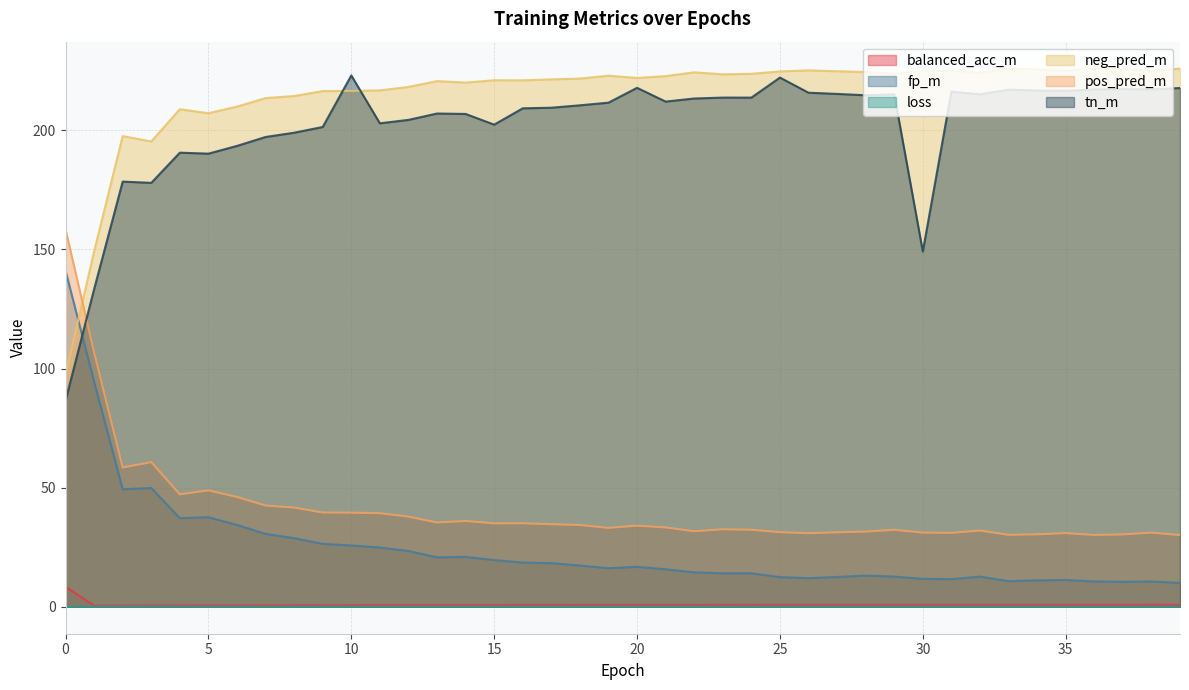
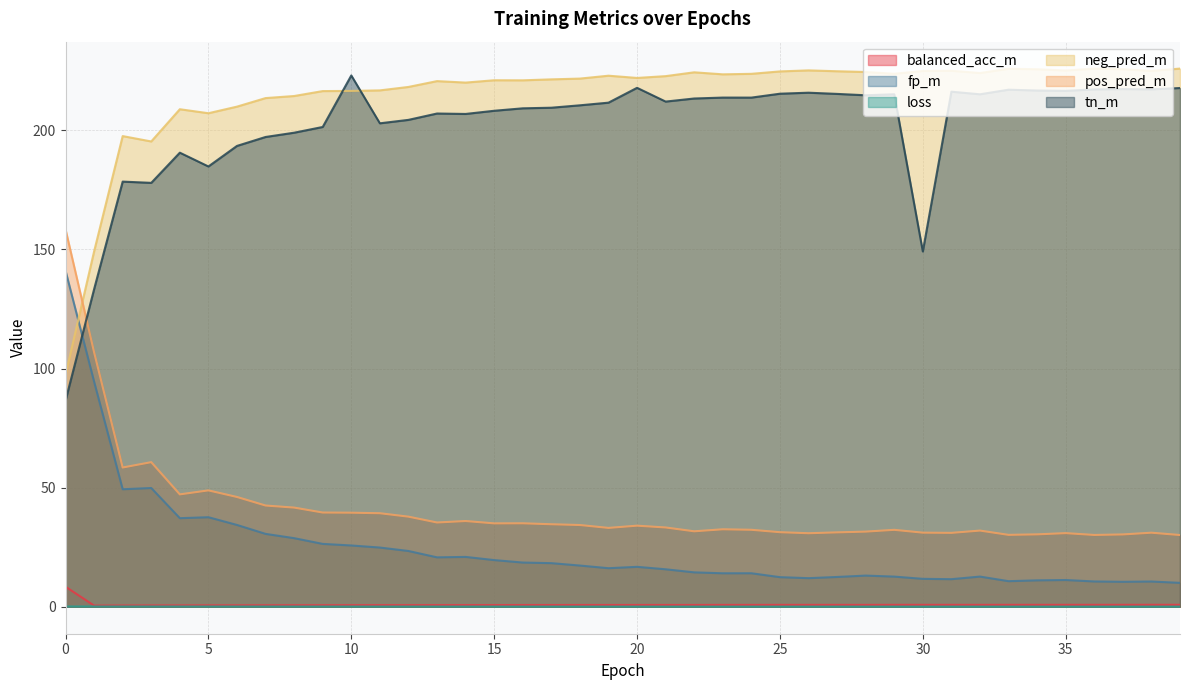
tn_m, 5: 190 -> 185
tn_m, 15: 202 -> 208
tn_m, 25: 222 -> 215
